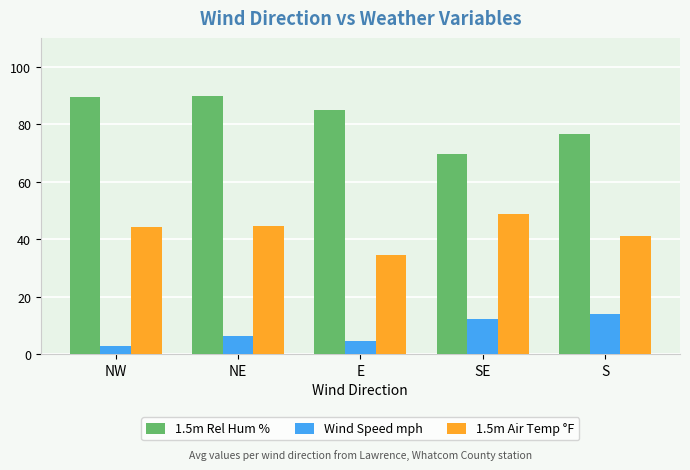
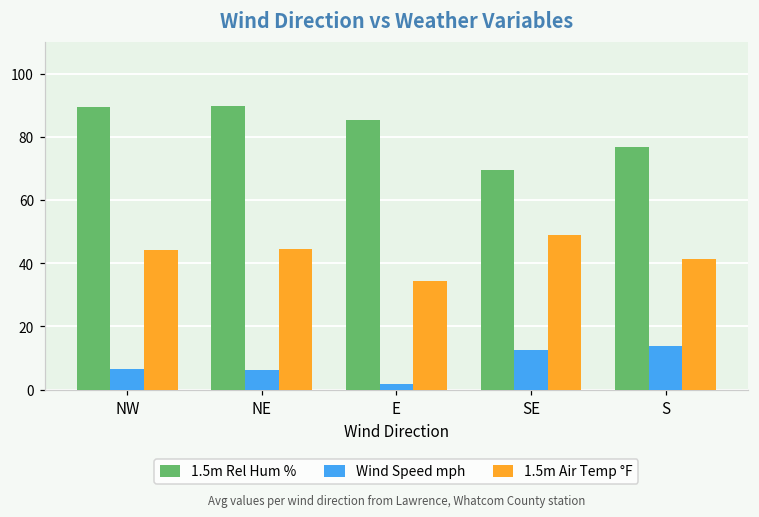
Wind Speed mph, NW: 3 -> 7
Wind Speed mph, E: 5 -> 2
